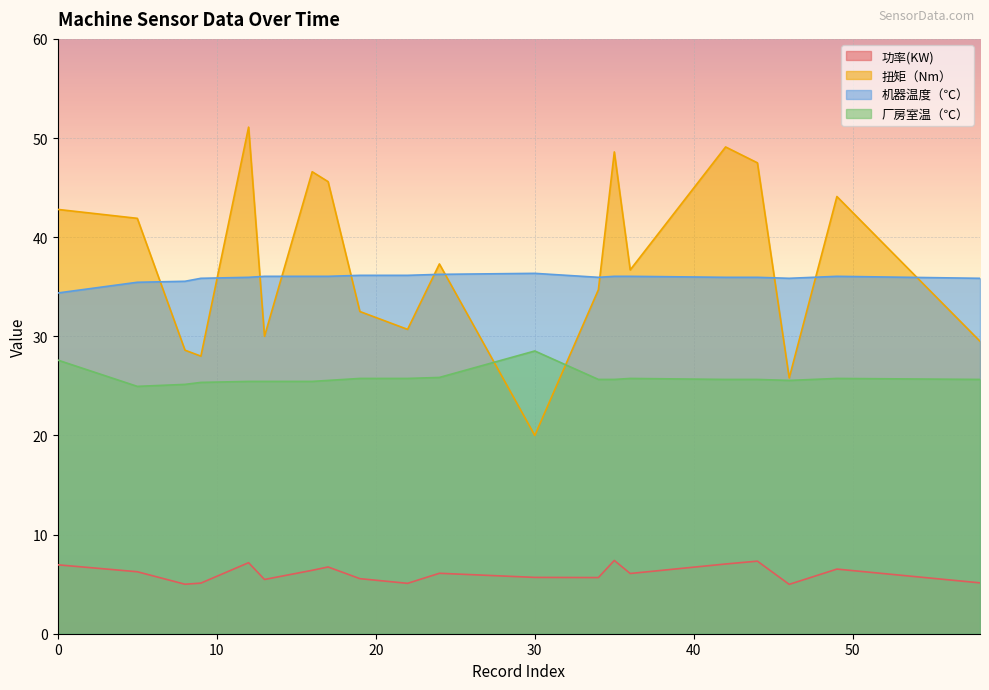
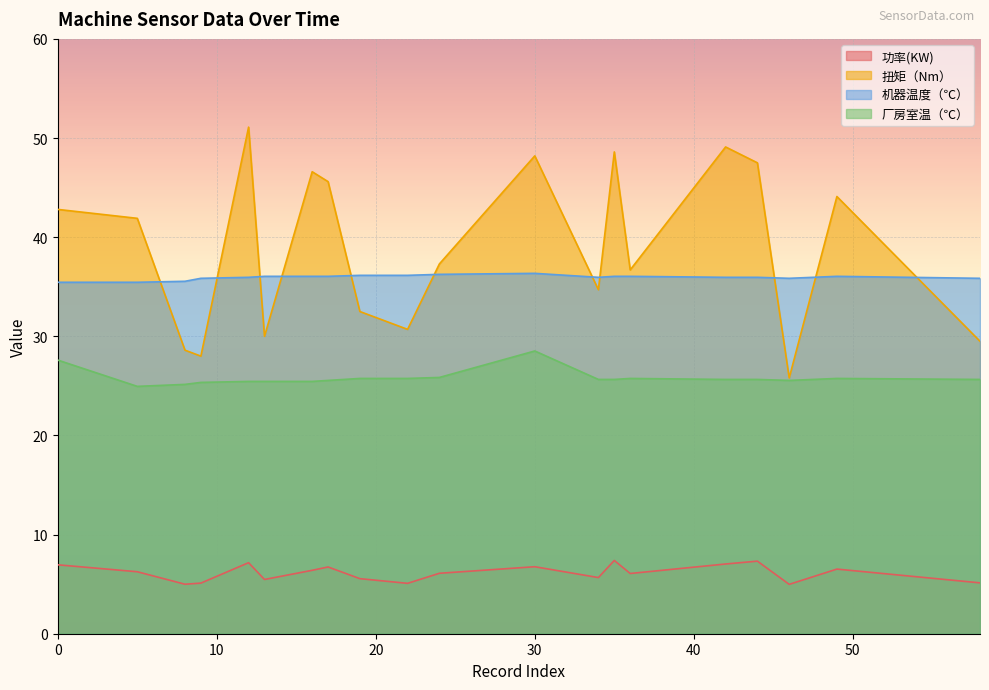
机器温度（℃）, 0: 34 -> 35
功率(KW), 30: 6 -> 7
扭矩（Nm）, 30: 20 -> 48
